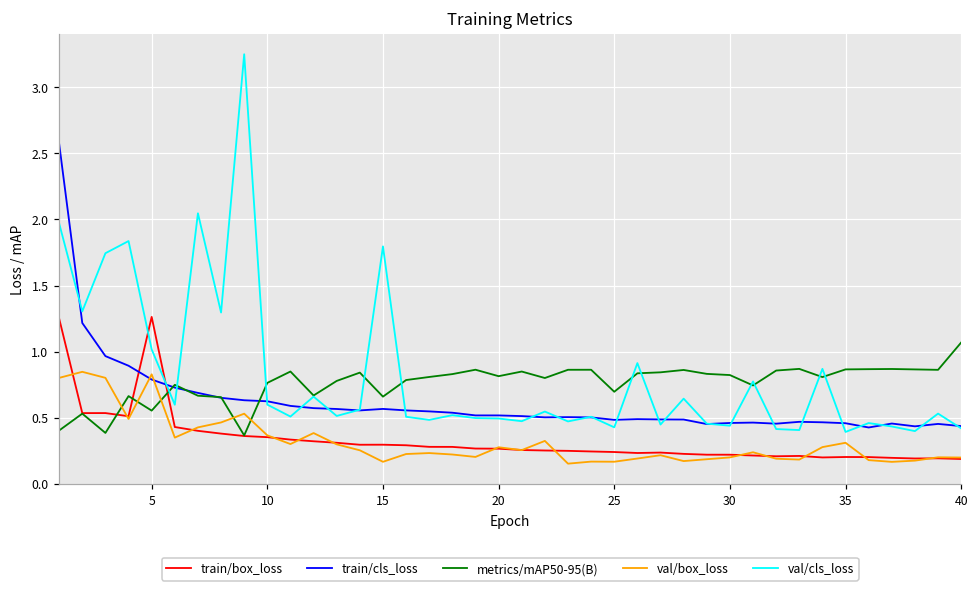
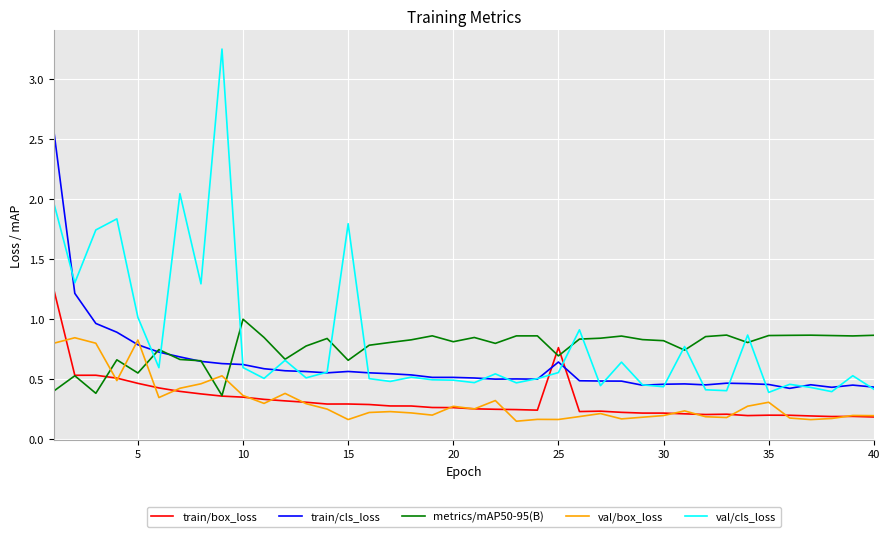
train/box_loss, 5: 1.26 -> 0.47
metrics/mAP50-95(B), 10: 0.76 -> 1.00
train/box_loss, 25: 0.24 -> 0.76
train/cls_loss, 25: 0.48 -> 0.64
val/cls_loss, 25: 0.43 -> 0.56
metrics/mAP50-95(B), 40: 1.07 -> 0.87
